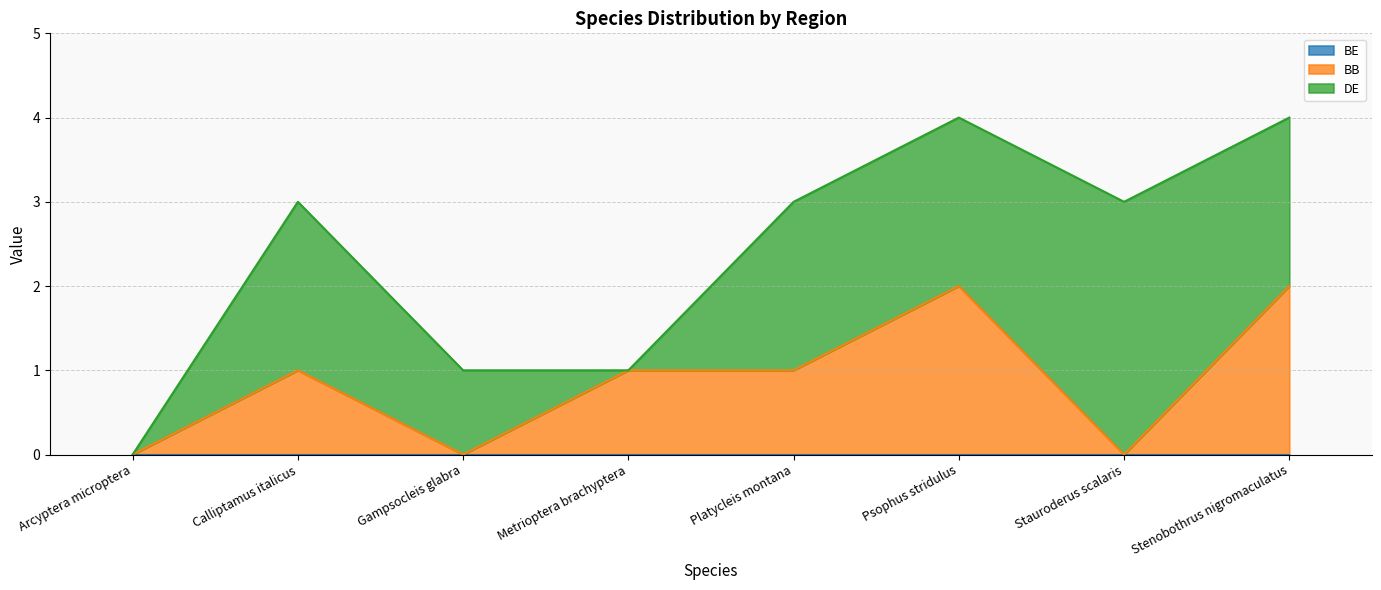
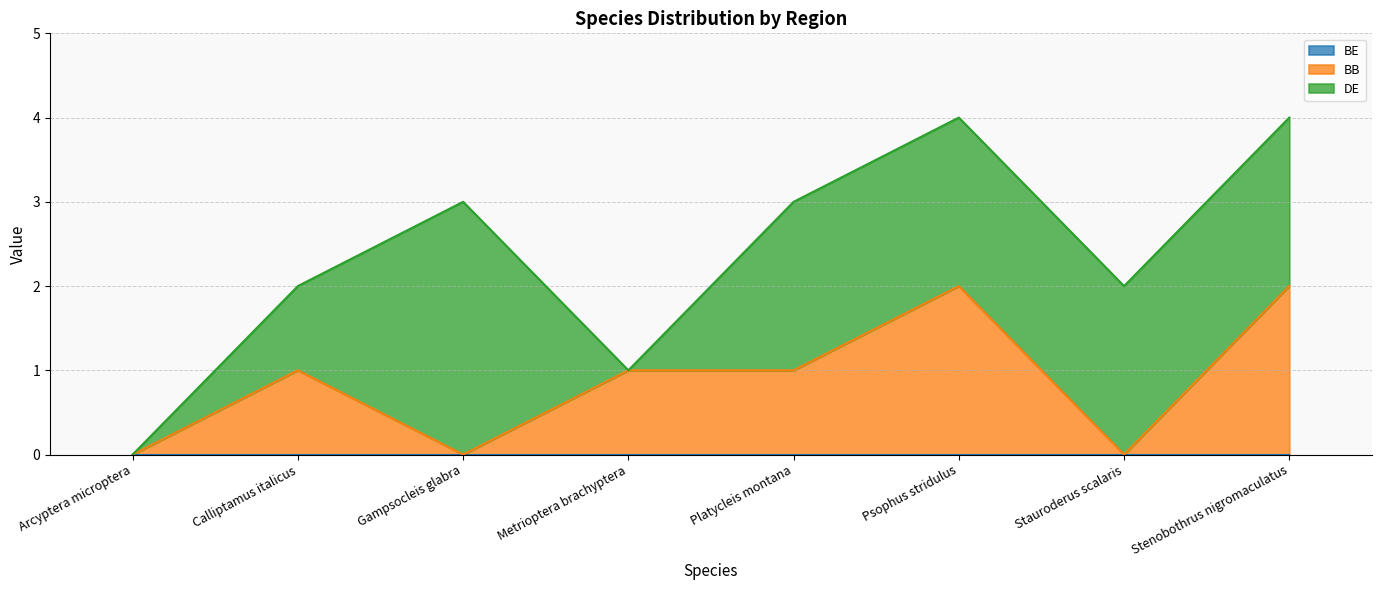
DE, Calliptamus italicus: 2 -> 1
DE, Gampsocleis glabra: 1 -> 3
DE, Stauroderus scalaris: 3 -> 2
